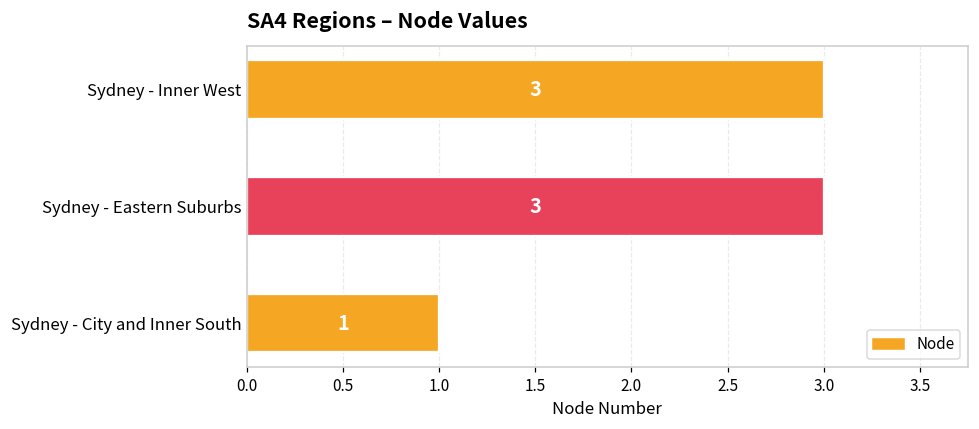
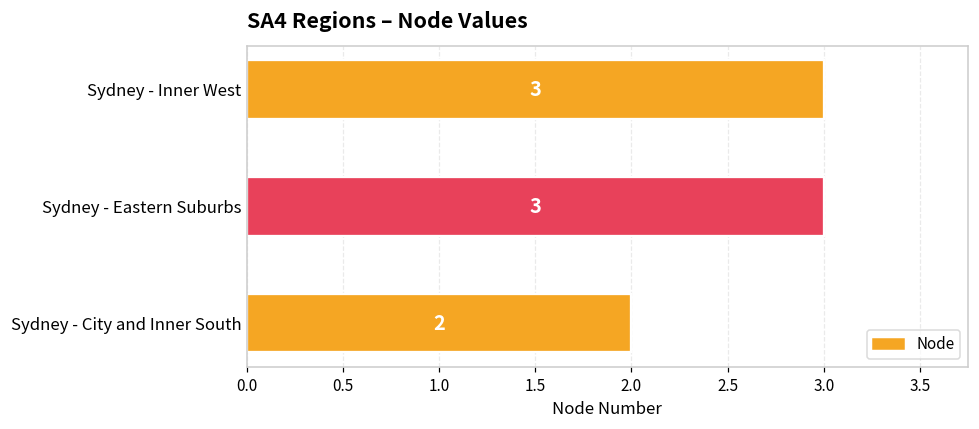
Sydney - City and Inner South: 1 -> 2
